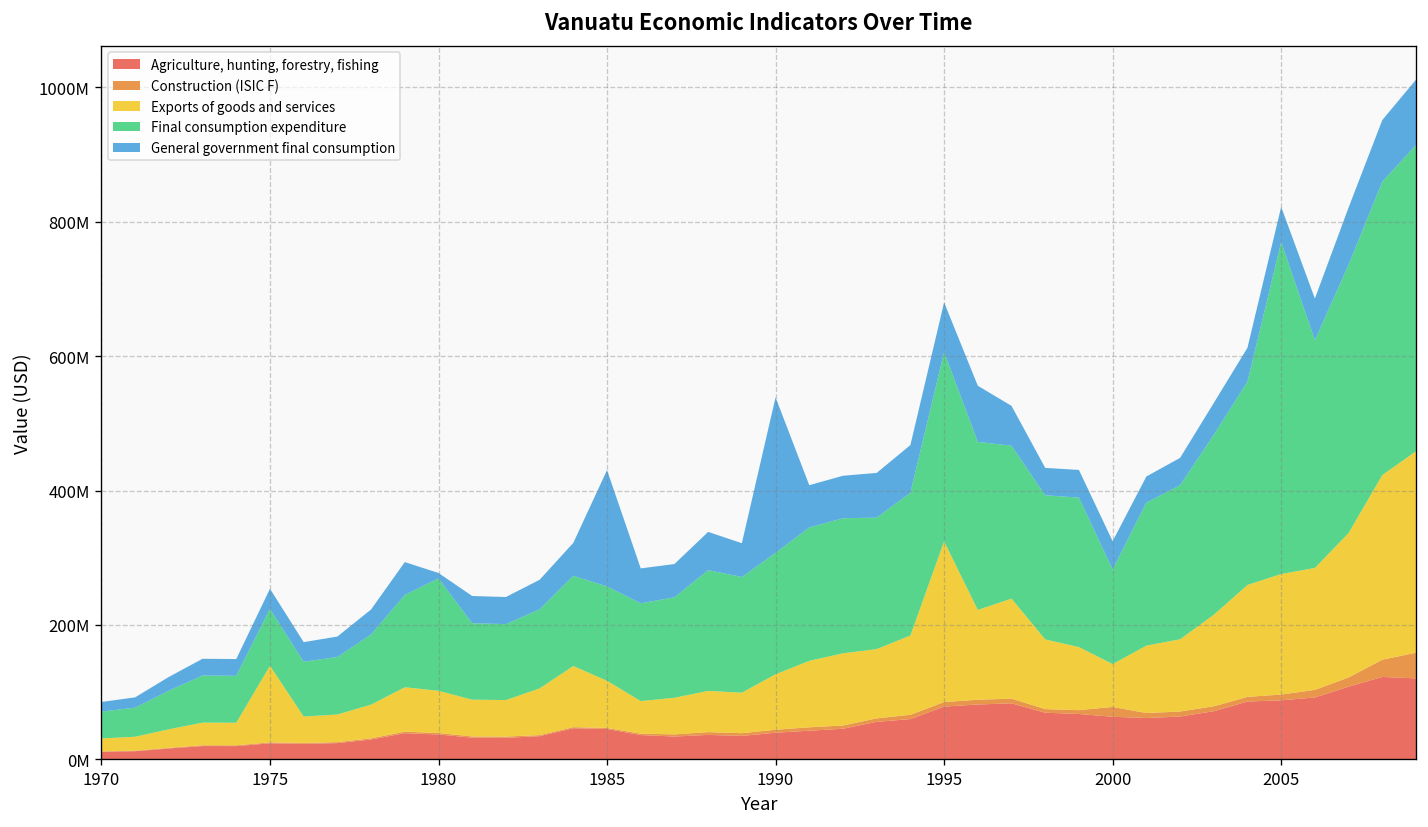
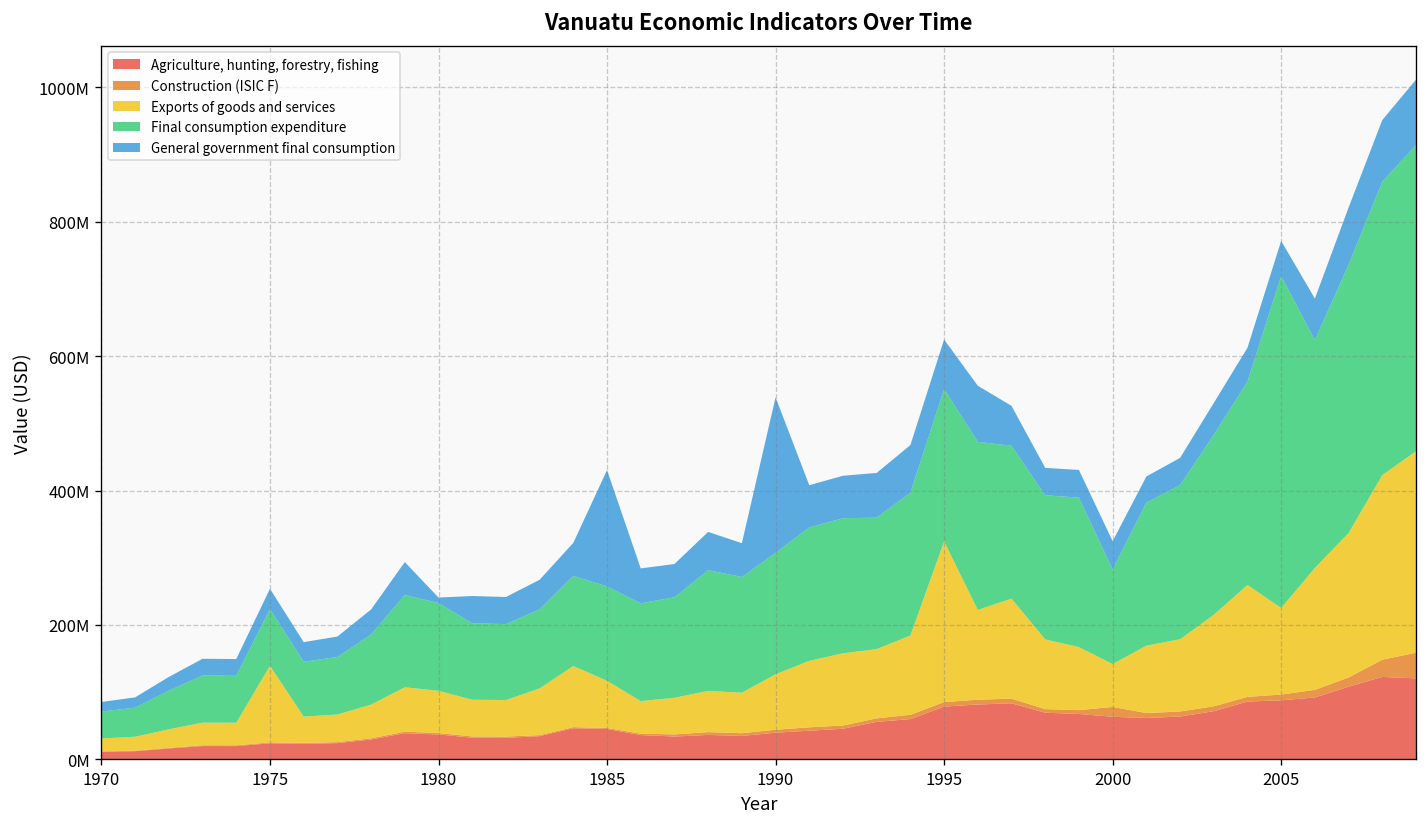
Final consumption expenditure, 1980: 170000000 -> 130000000
Final consumption expenditure, 1995: 280000000 -> 230000000
Exports of goods and services, 2005: 180000000 -> 130000000
